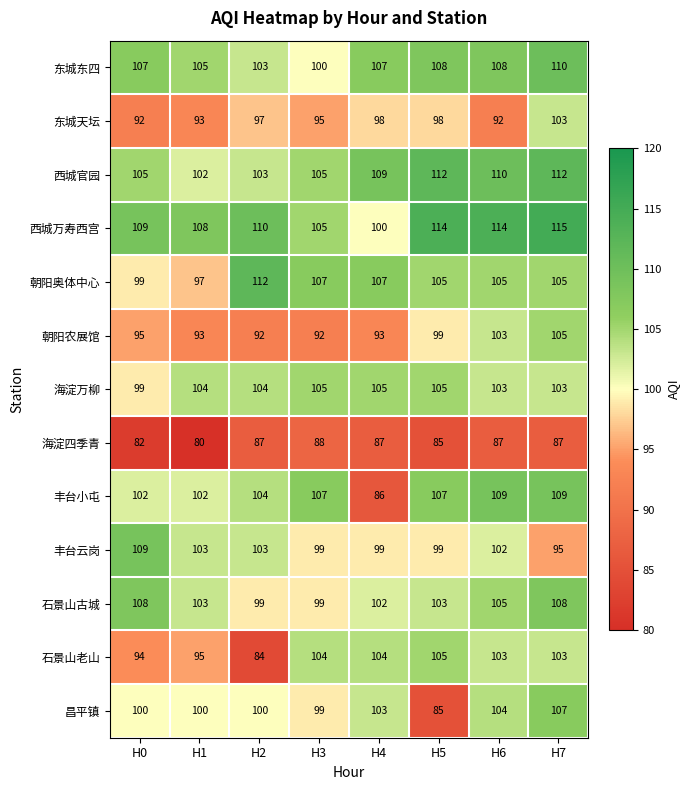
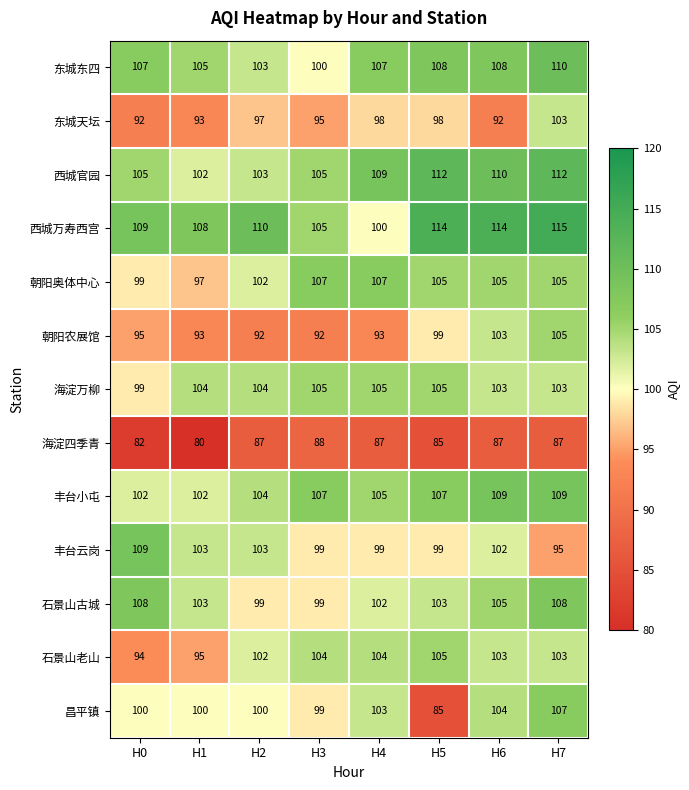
朝阳奥体中心, H2: 112 -> 102
丰台小屯, H4: 86 -> 105
石景山老山, H2: 84 -> 102
